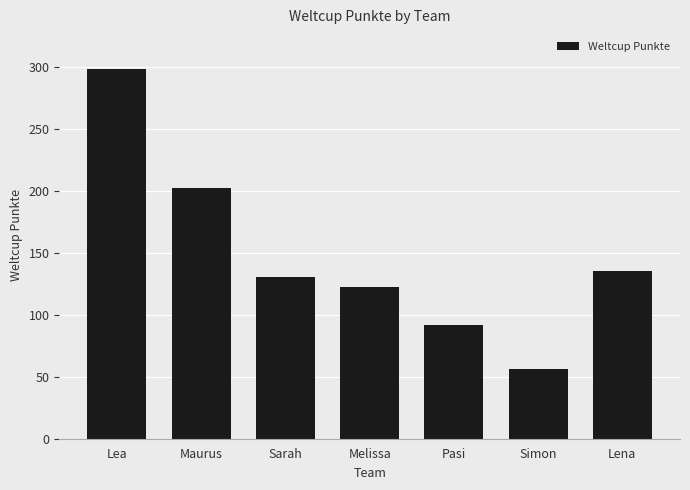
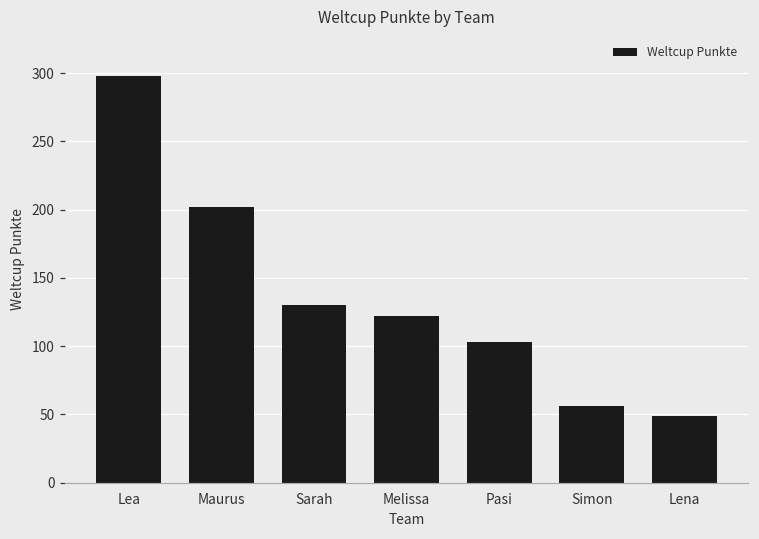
Pasi: 92 -> 103
Lena: 135 -> 49
